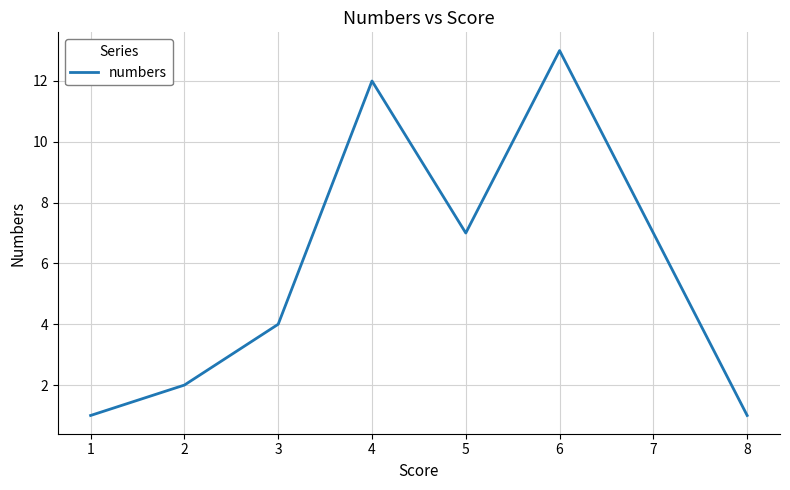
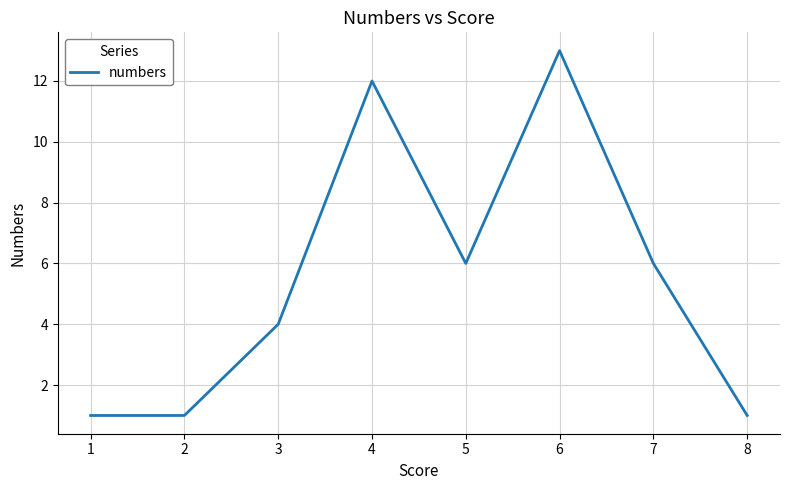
2: 2 -> 1
5: 7 -> 6
7: 7 -> 6
